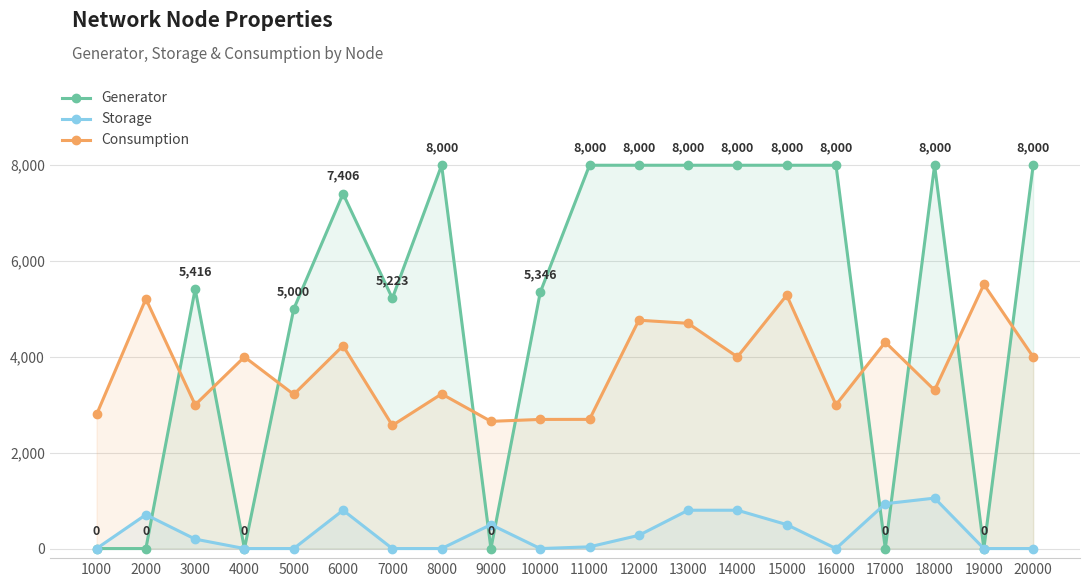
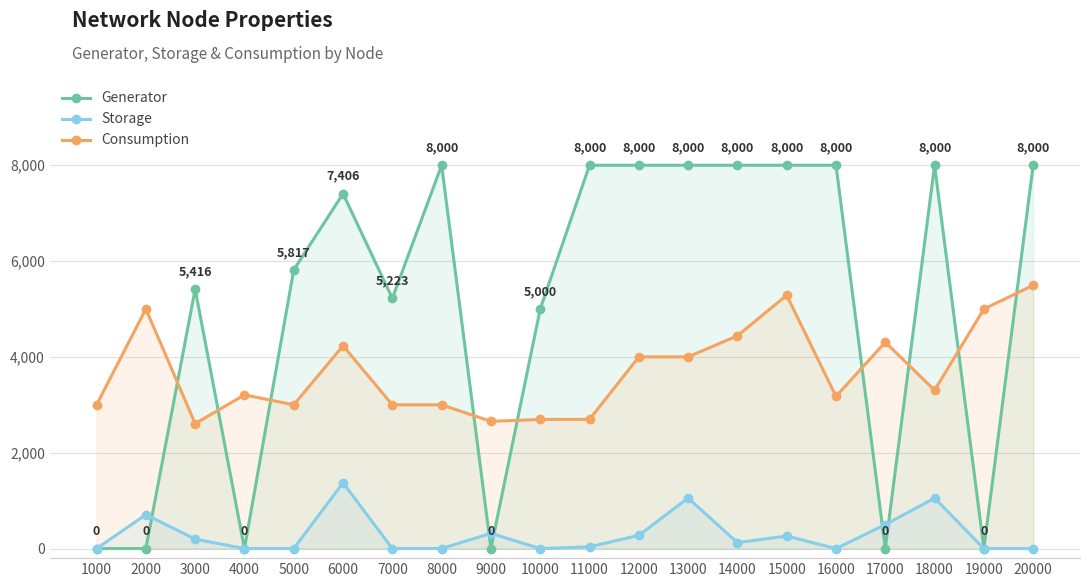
Consumption, 1000: 2,800 -> 3,000
Consumption, 2000: 5,200 -> 5,000
Consumption, 3000: 3,000 -> 2,600
Consumption, 4000: 4,000 -> 3,200
Generator, 5000: 5,000 -> 5,817
Consumption, 5000: 3,200 -> 3,000
Storage, 6000: 800 -> 1,400
Consumption, 7000: 2,600 -> 3,000
Consumption, 8000: 3,200 -> 3,000
Storage, 9000: 500 -> 300
Generator, 10000: 5,346 -> 5,000
Consumption, 12000: 4,800 -> 4,000
Storage, 13000: 800 -> 1,100
Consumption, 13000: 4,700 -> 4,000
Storage, 14000: 800 -> 100
Consumption, 14000: 4,000 -> 4,400
Storage, 15000: 500 -> 300
Consumption, 16000: 3,000 -> 3,200
Storage, 17000: 900 -> 500
Consumption, 19000: 5,500 -> 5,000
Consumption, 20000: 4,000 -> 5,500
